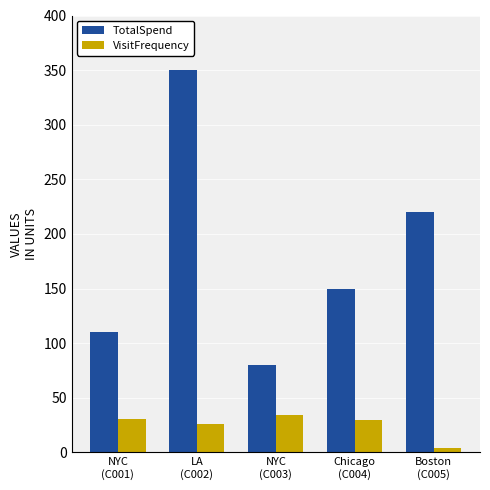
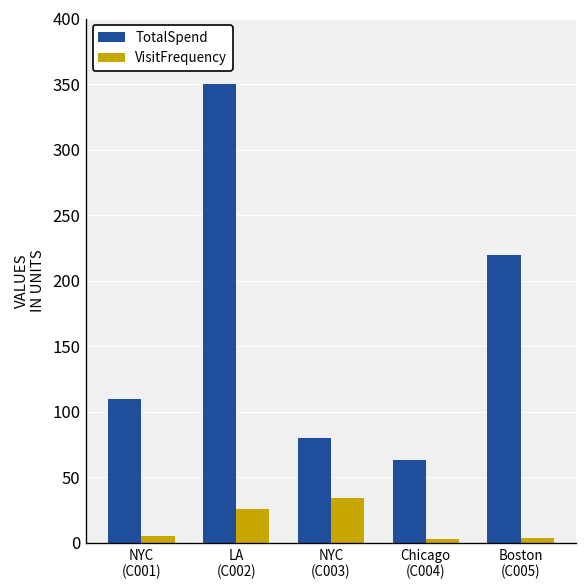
VisitFrequency, NYC (C001): 31 -> 5
TotalSpend, Chicago (C004): 150 -> 63
VisitFrequency, Chicago (C004): 30 -> 3
